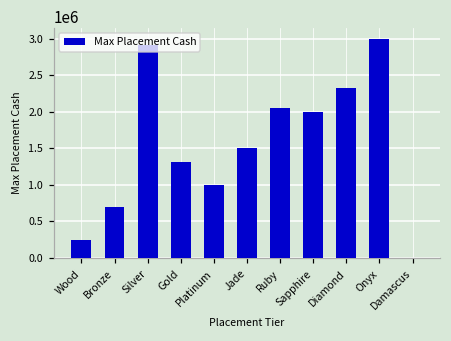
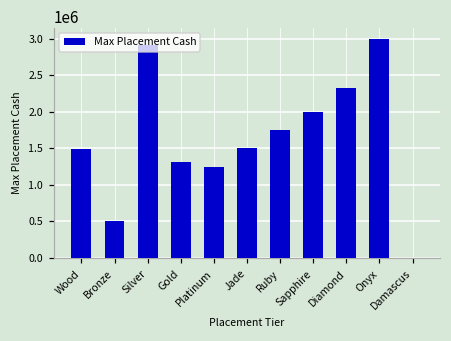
Wood: 300000 -> 1500000
Bronze: 700000 -> 500000
Platinum: 1000000 -> 1300000
Ruby: 2100000 -> 1800000
